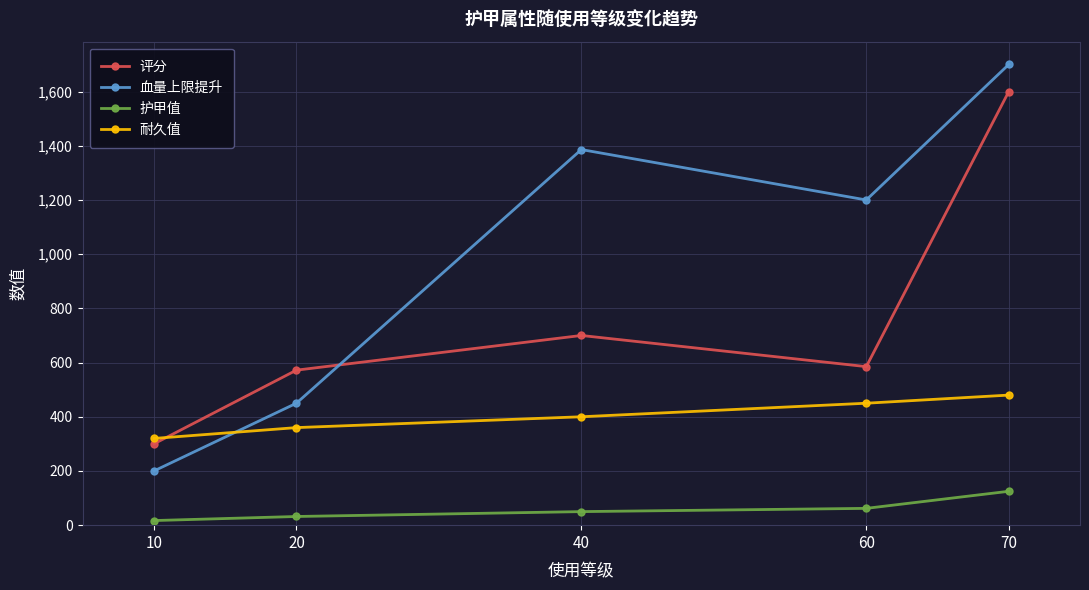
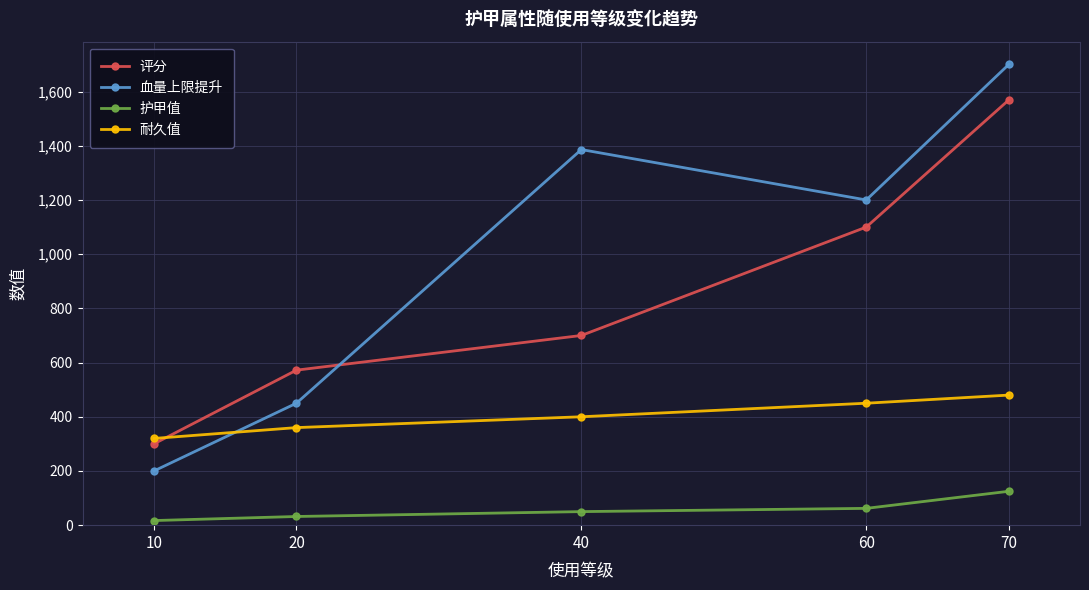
评分, 60: 590 -> 1,100
评分, 70: 1,600 -> 1,570
